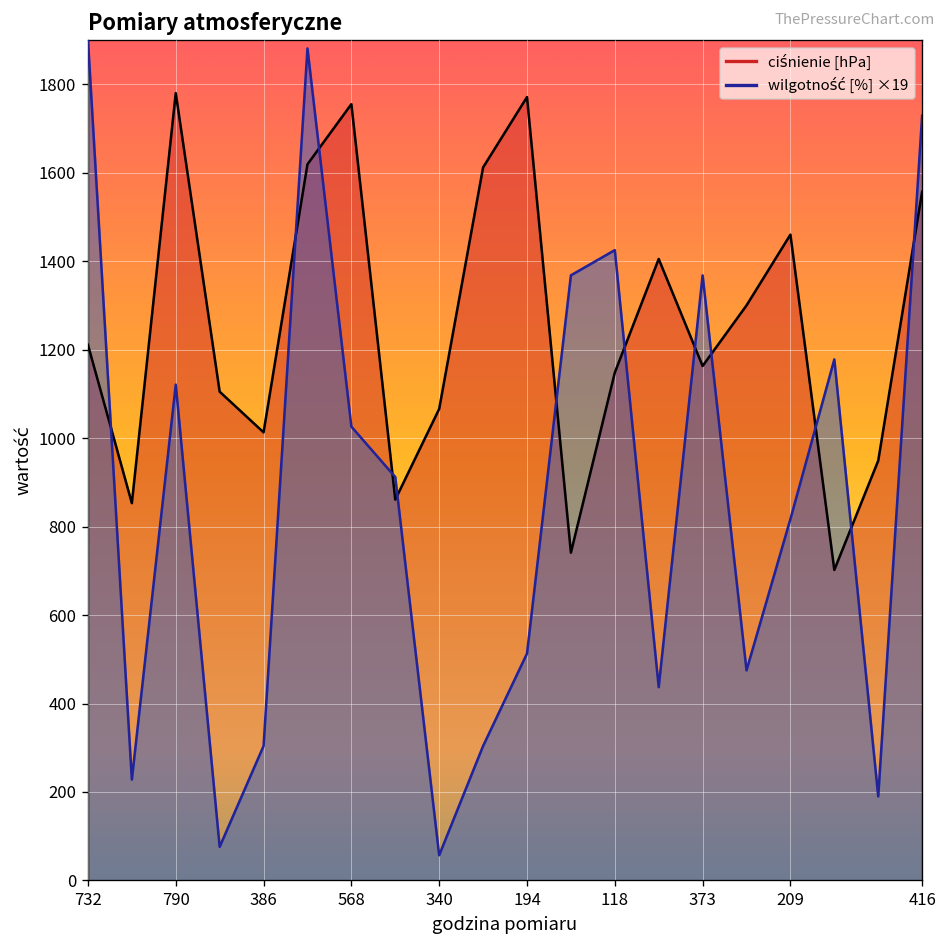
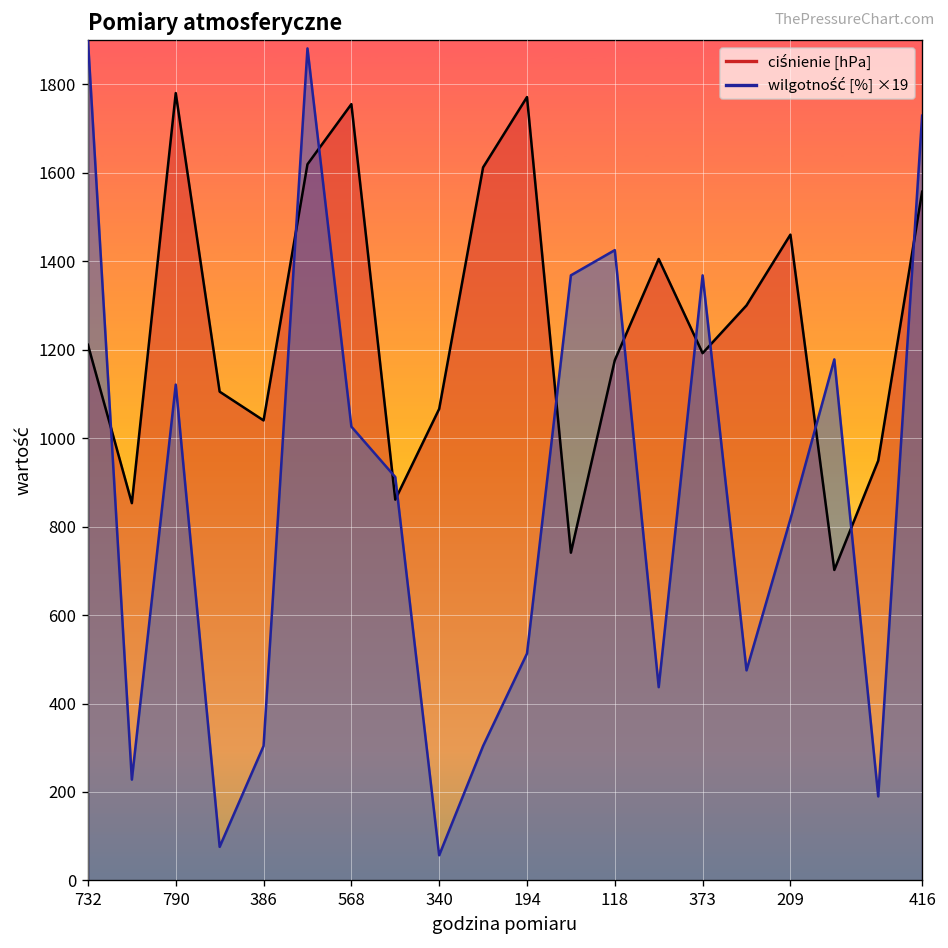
ciśnienie [hPa], 386: 1010 -> 1040
ciśnienie [hPa], 118: 1150 -> 1180
ciśnienie [hPa], 373: 1160 -> 1190
